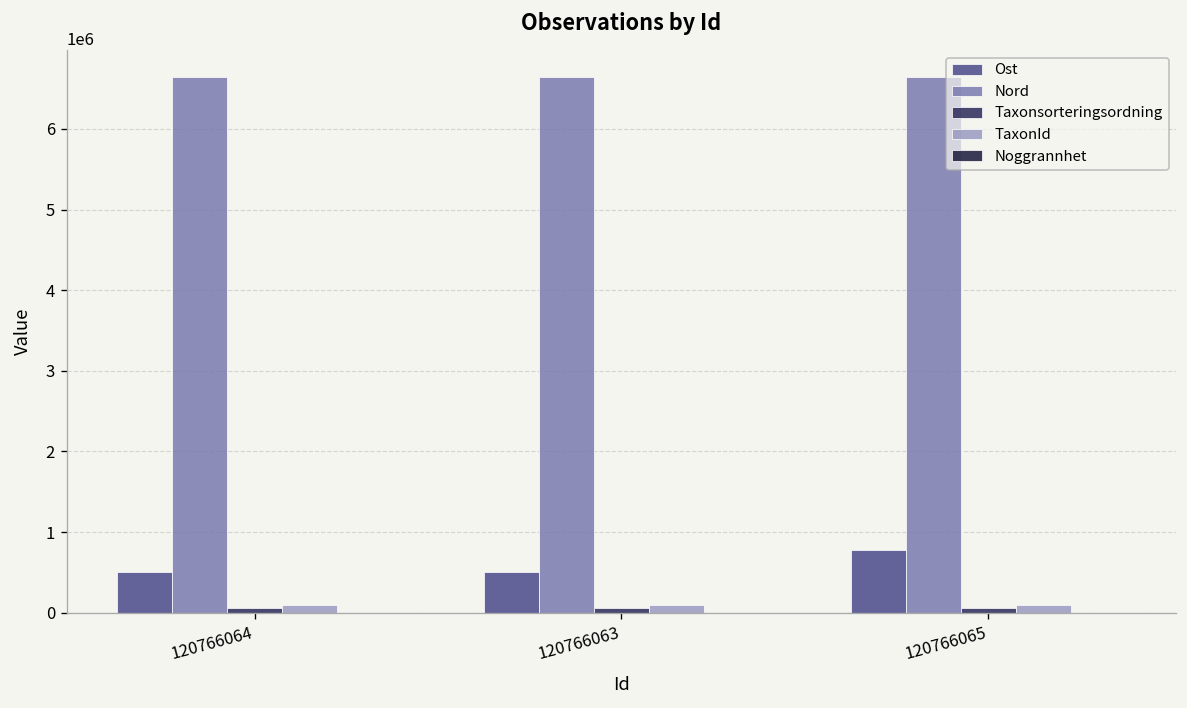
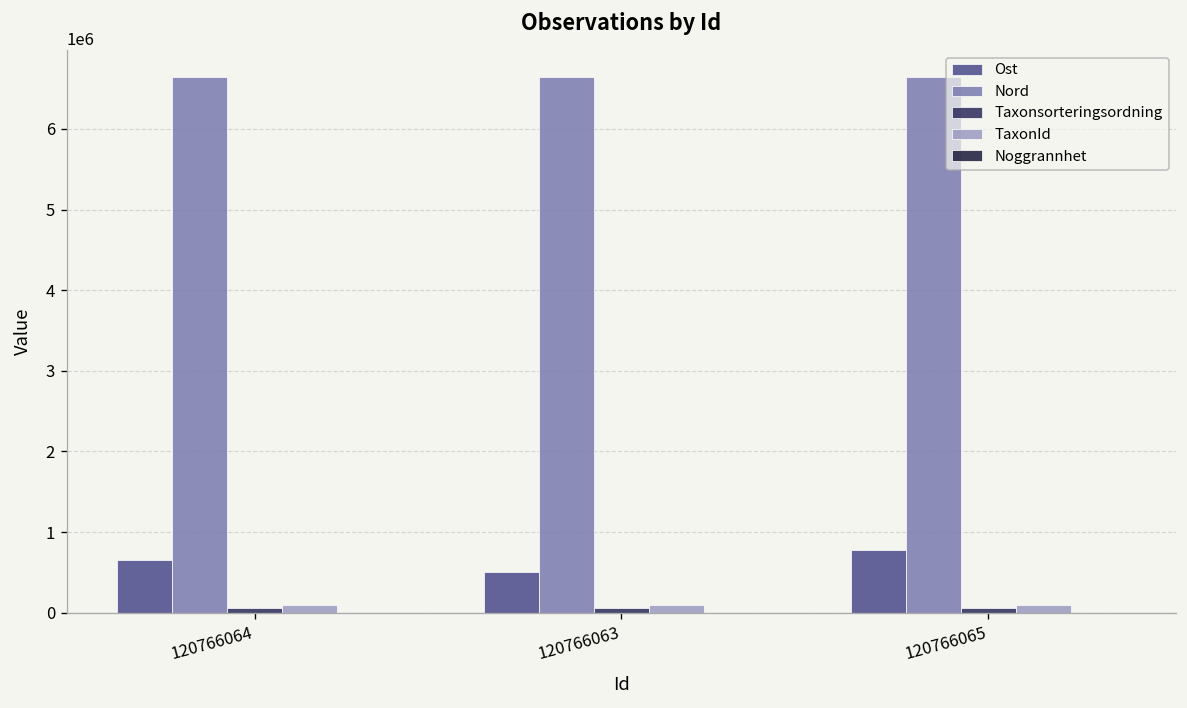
Ost, 120766064: 500000 -> 700000
